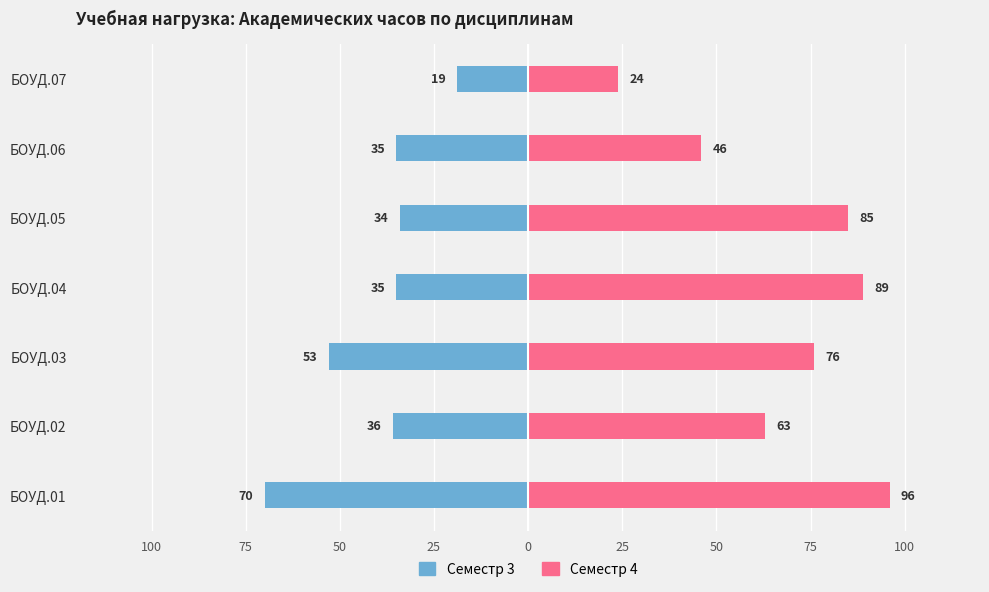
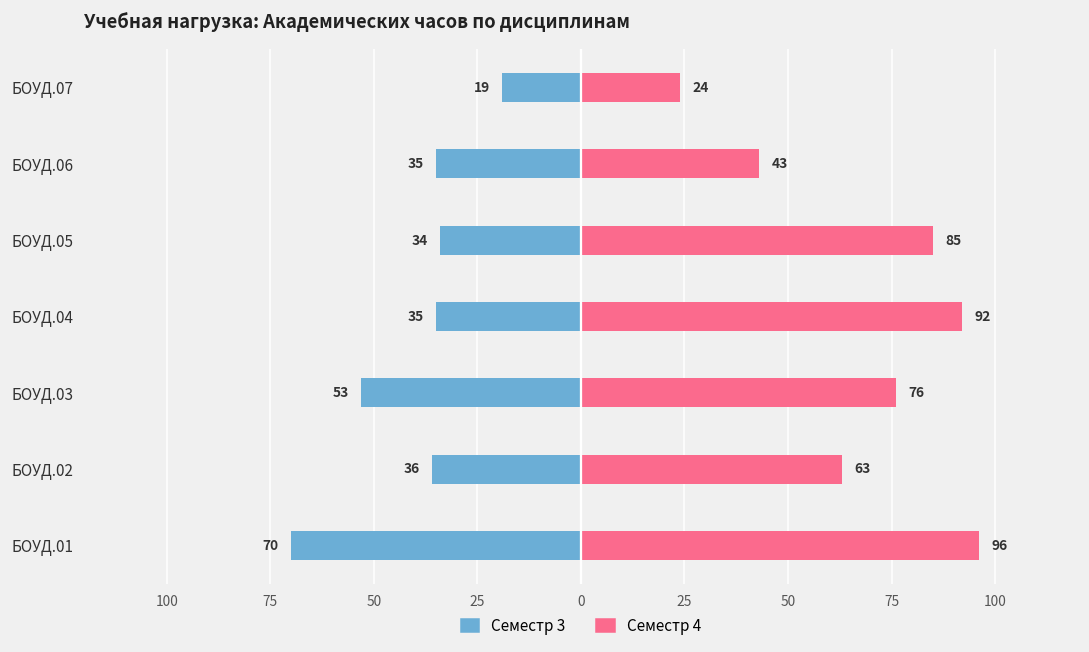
Семестр 4, БОУД.06: 46 -> 43
Семестр 4, БОУД.04: 89 -> 92
